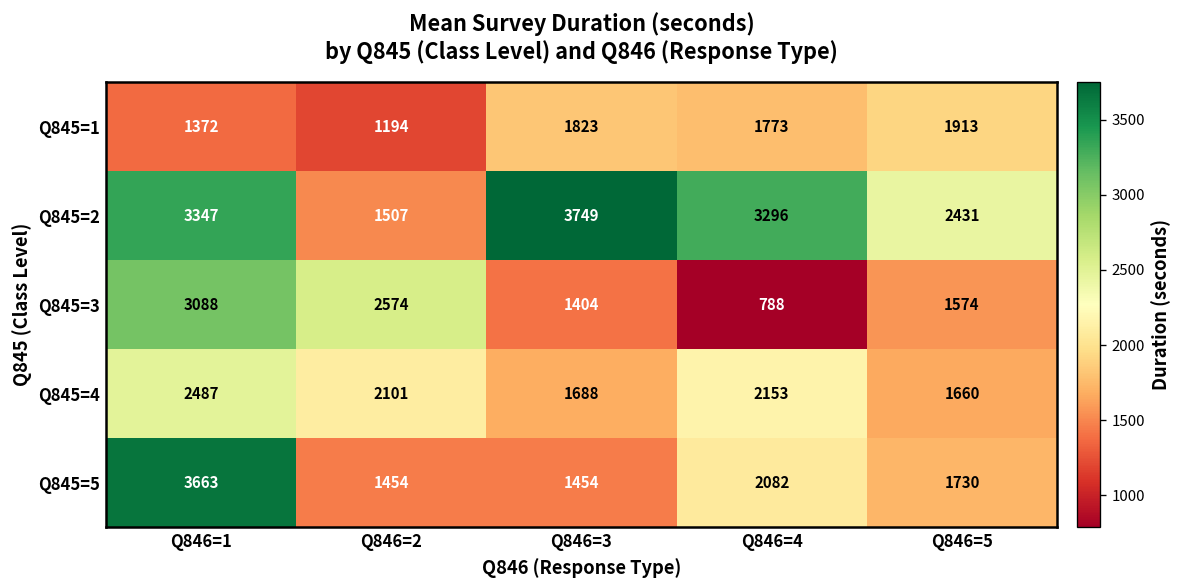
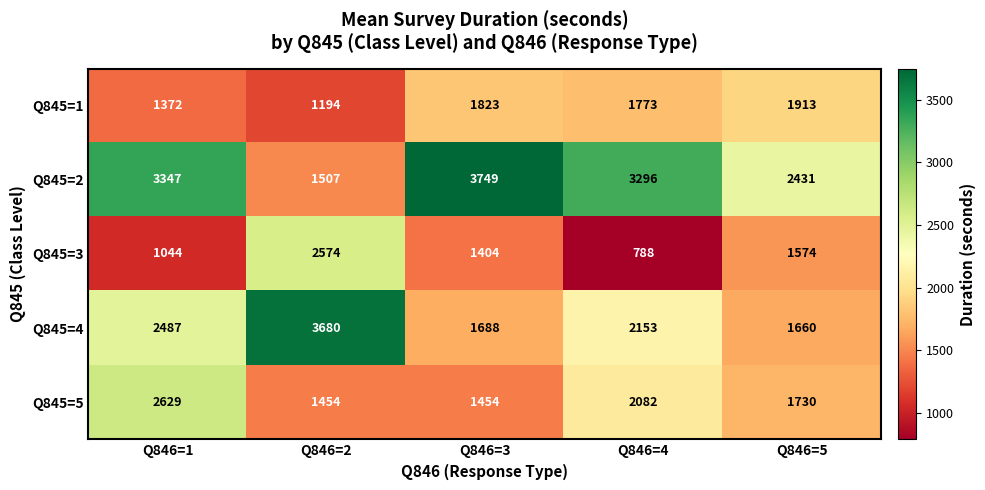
Q845=3, Q846=1: 3088 -> 1044
Q845=4, Q846=2: 2101 -> 3680
Q845=5, Q846=1: 3663 -> 2629
